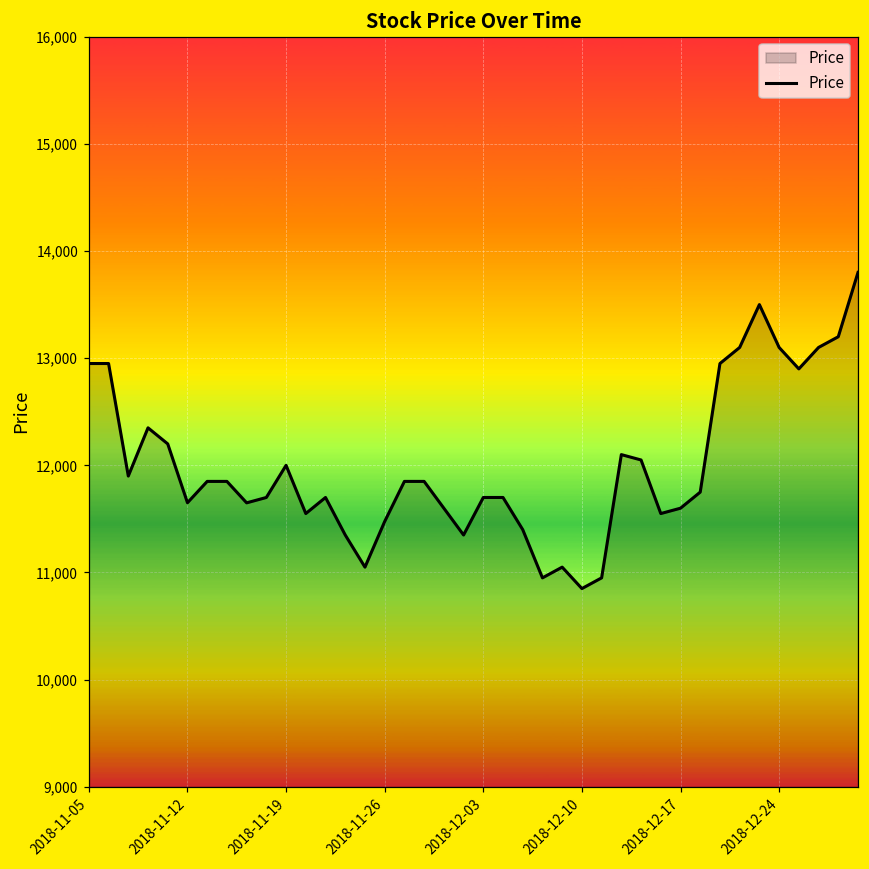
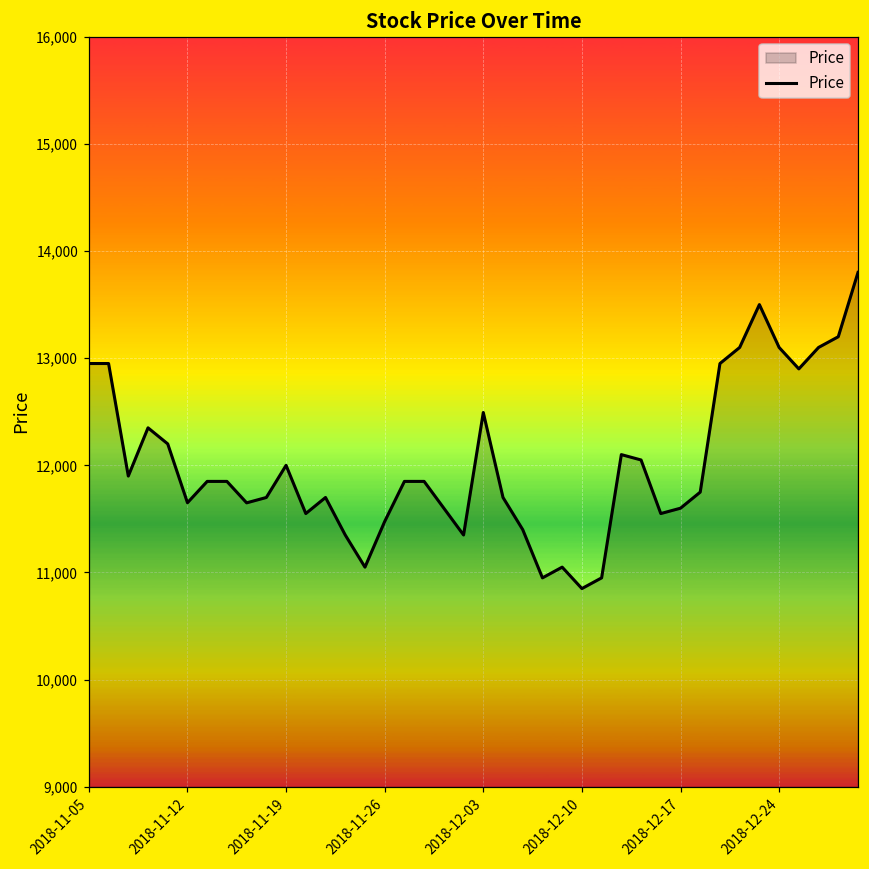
2018-12-03: 11,700 -> 12,500
